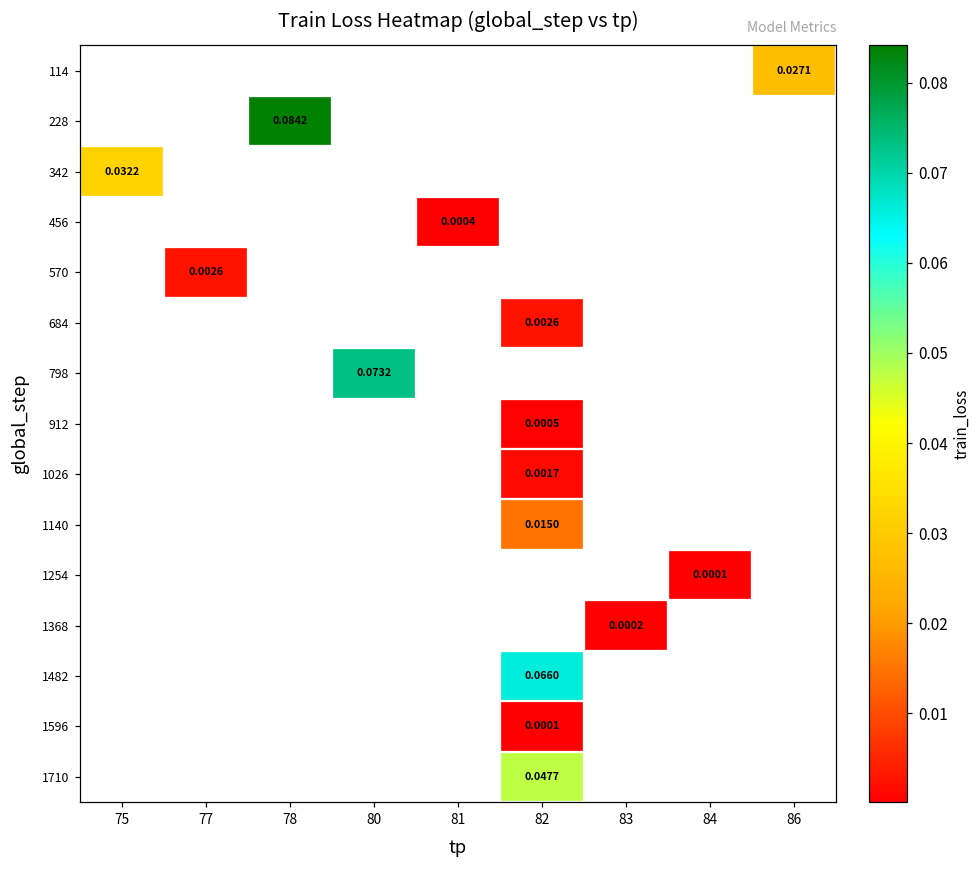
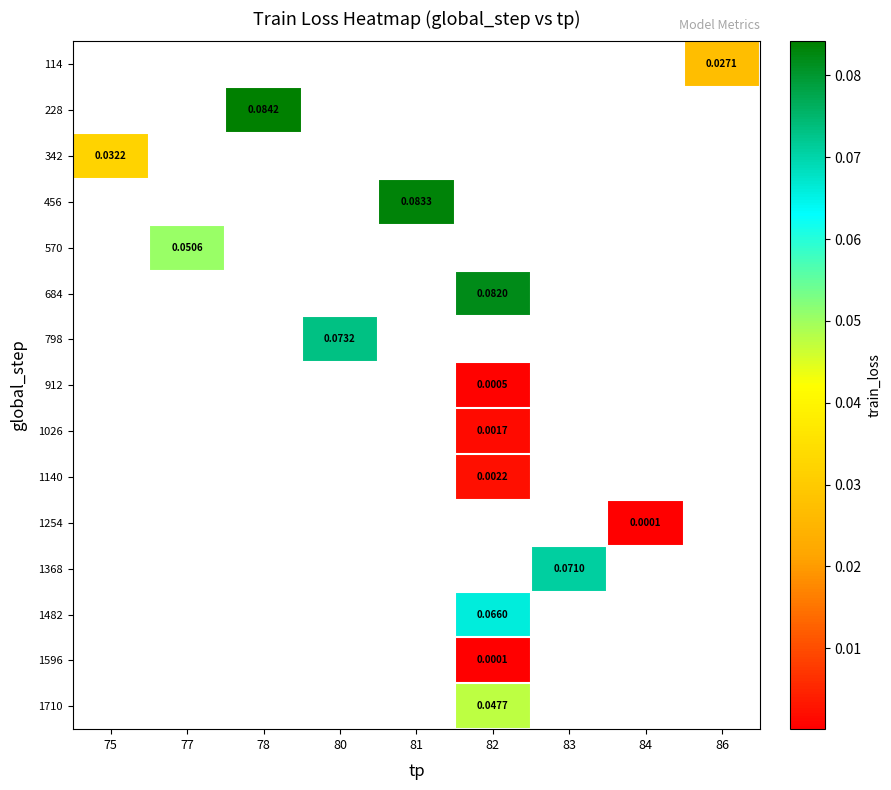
456, 81: 0.0004 -> 0.0833
570, 77: 0.0026 -> 0.0506
684, 82: 0.0026 -> 0.0820
1140, 82: 0.0150 -> 0.0022
1368, 83: 0.0002 -> 0.0710
